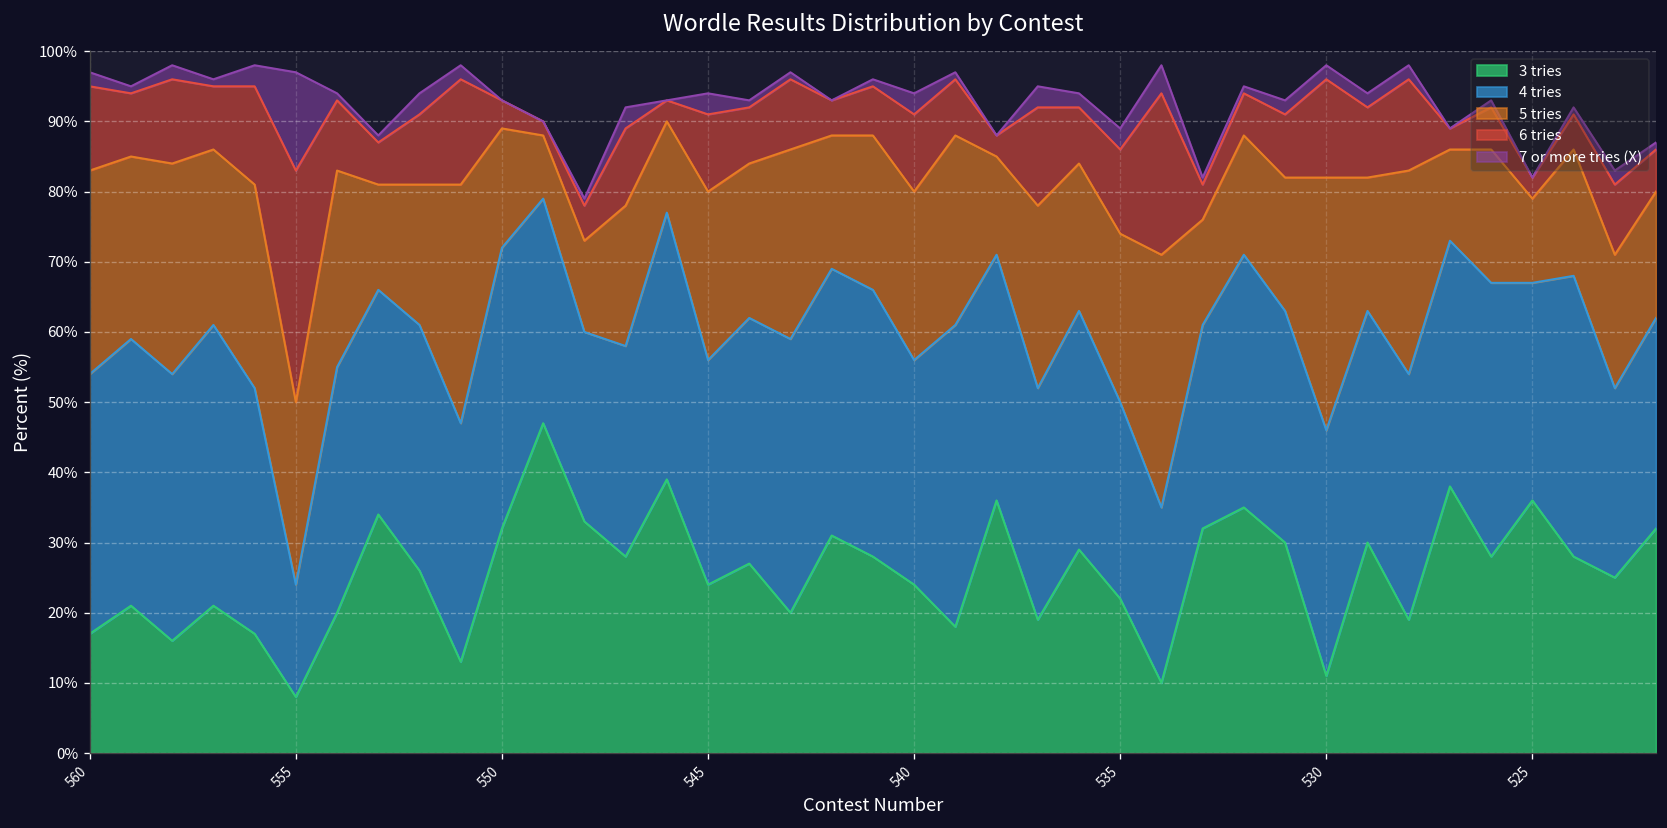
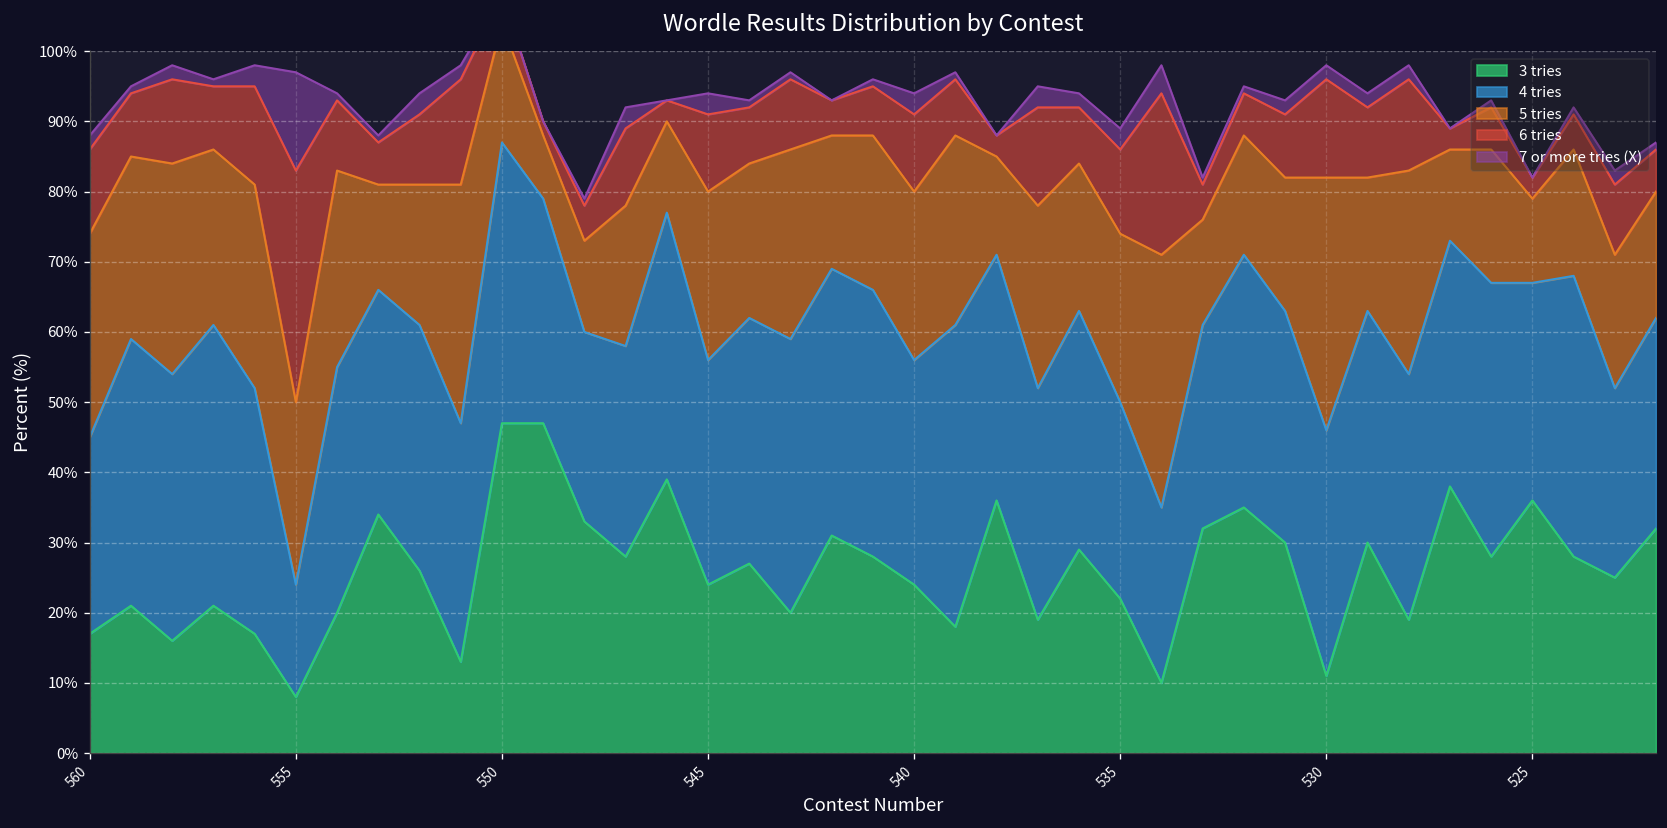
4 tries, 560: 37% -> 28%
3 tries, 550: 32% -> 47%
